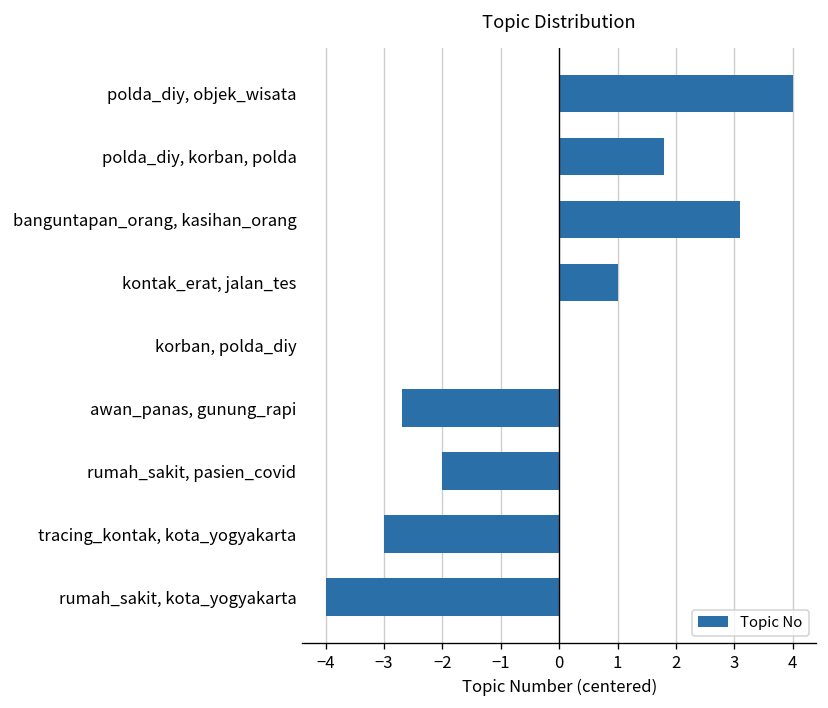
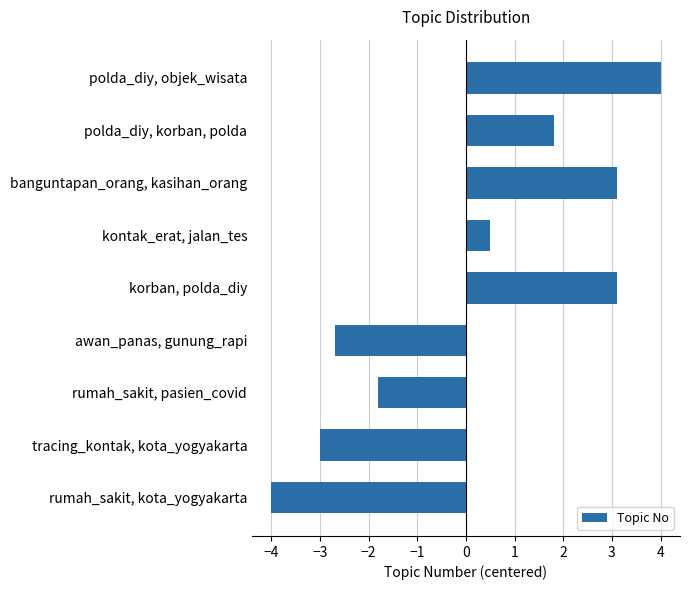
kontak_erat, jalan_tes: 1.0 -> 0.5
korban, polda_diy: 0.0 -> 3.1
rumah_sakit, pasien_covid: -2.0 -> -1.8
